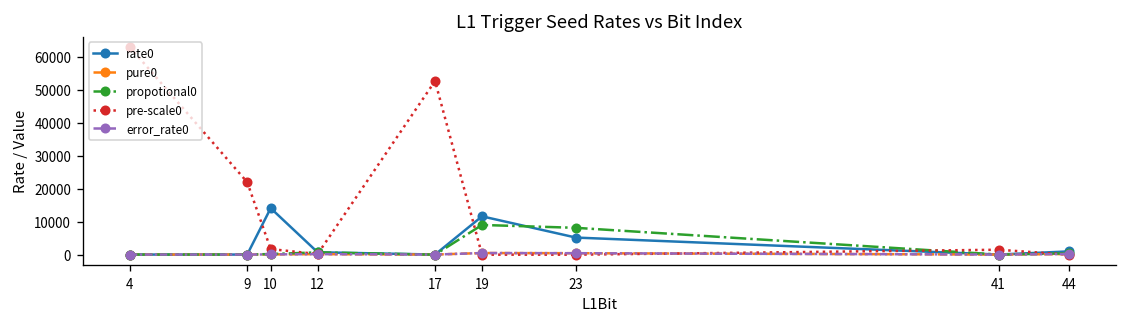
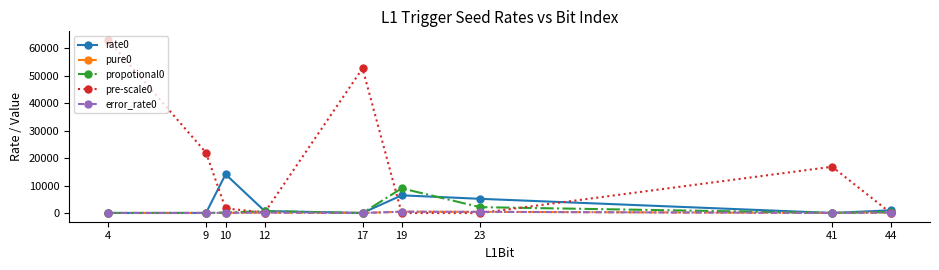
rate0, 19: 12000 -> 6000
propotional0, 23: 8000 -> 2000
pre-scale0, 41: 2000 -> 17000
